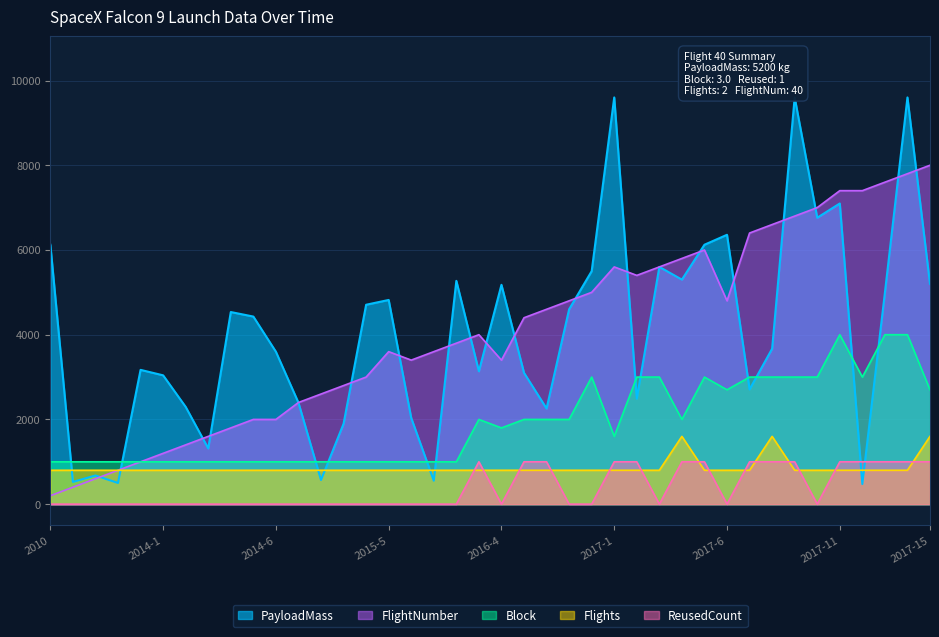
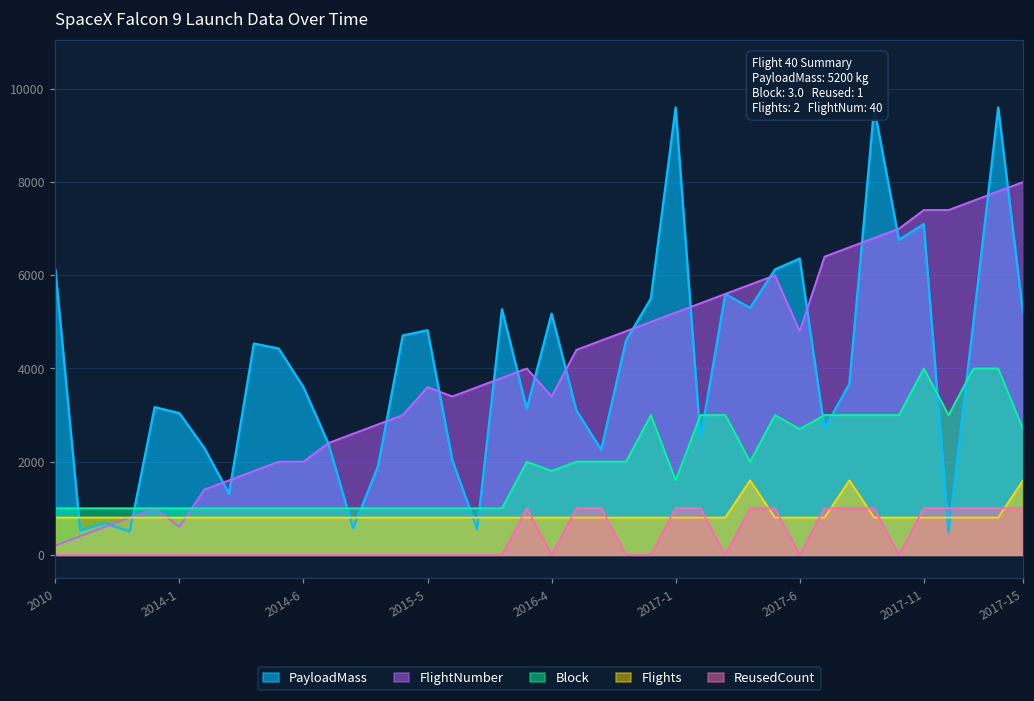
FlightNumber, 2014-1: 1200 -> 600
FlightNumber, 2017-1: 5600 -> 5200
